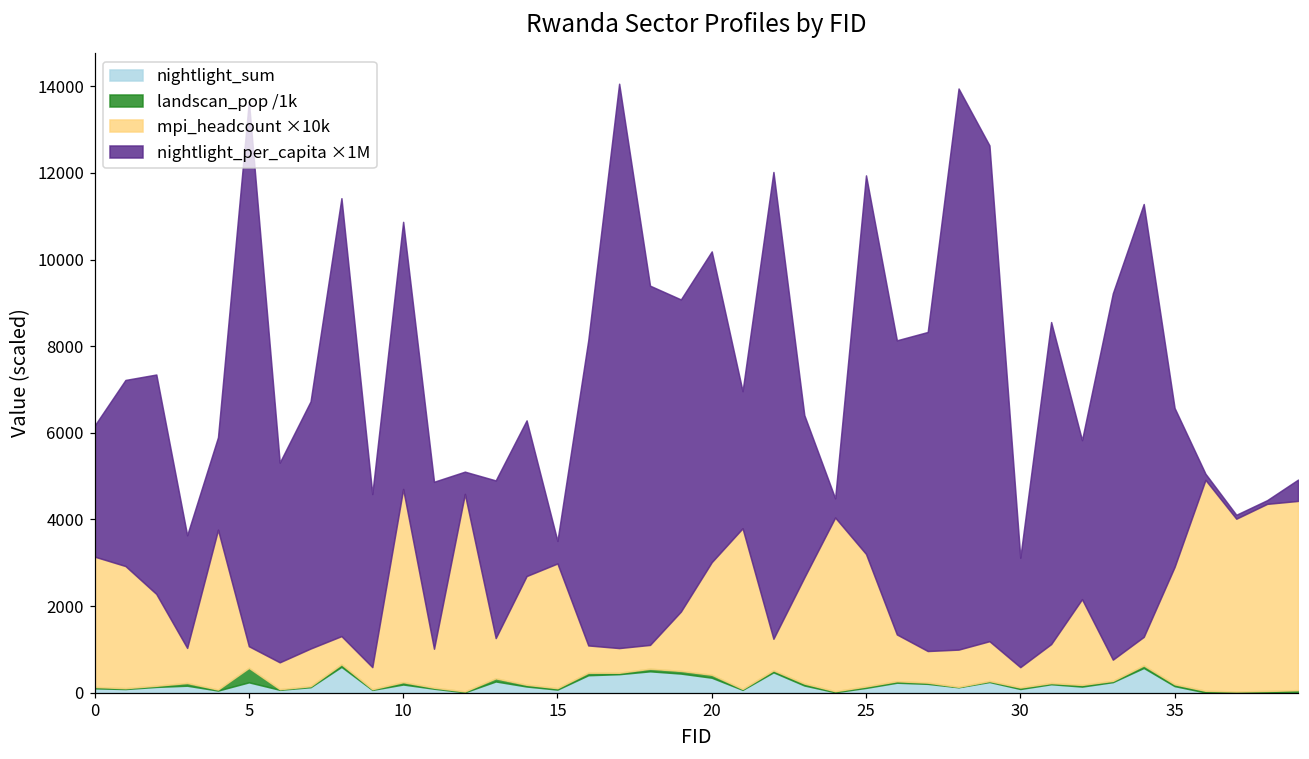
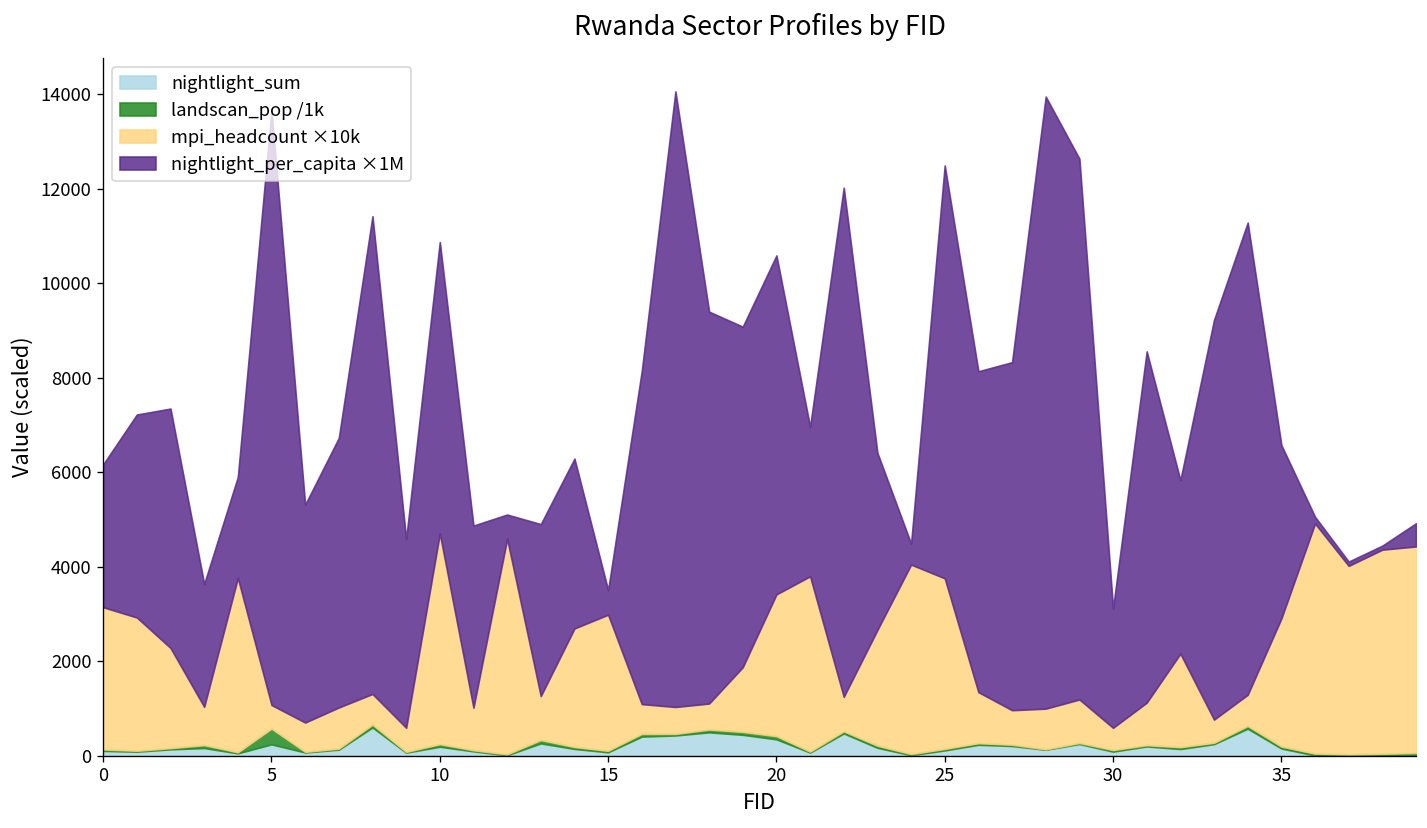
mpi_headcount ×10k, 20: 2600 -> 3000
mpi_headcount ×10k, 25: 3100 -> 3600
